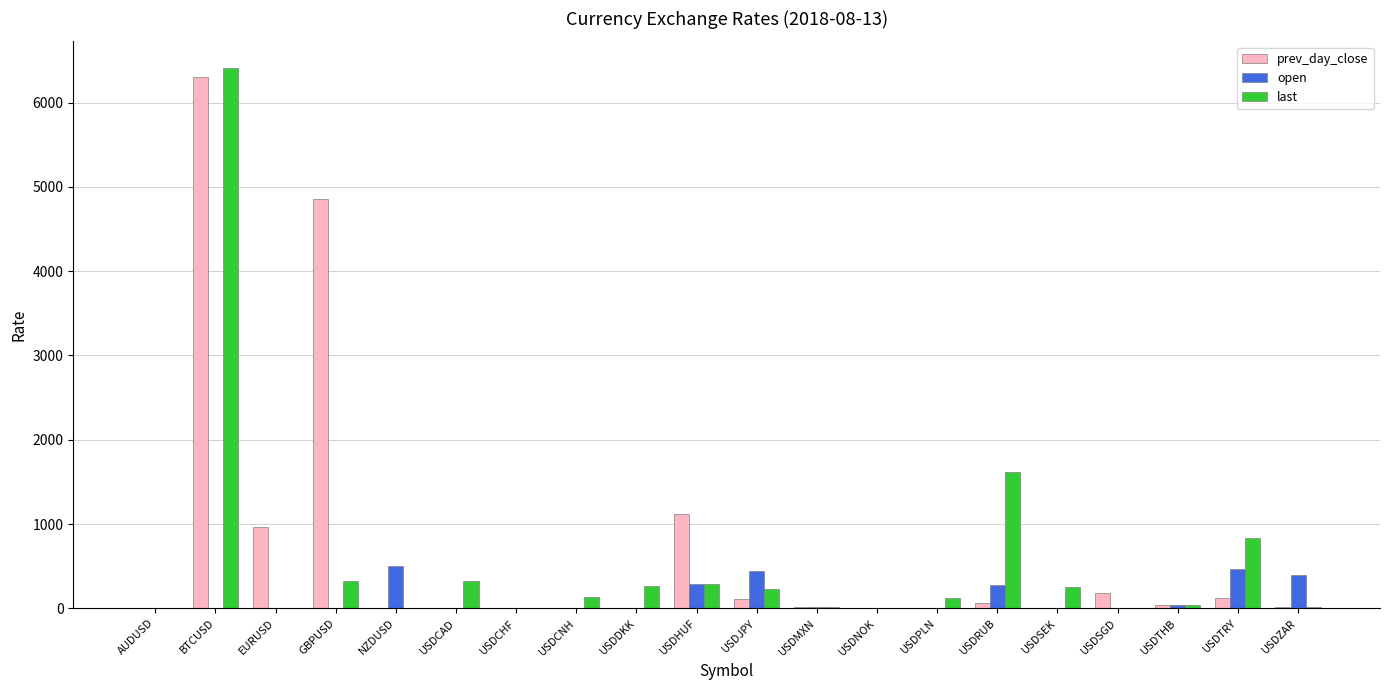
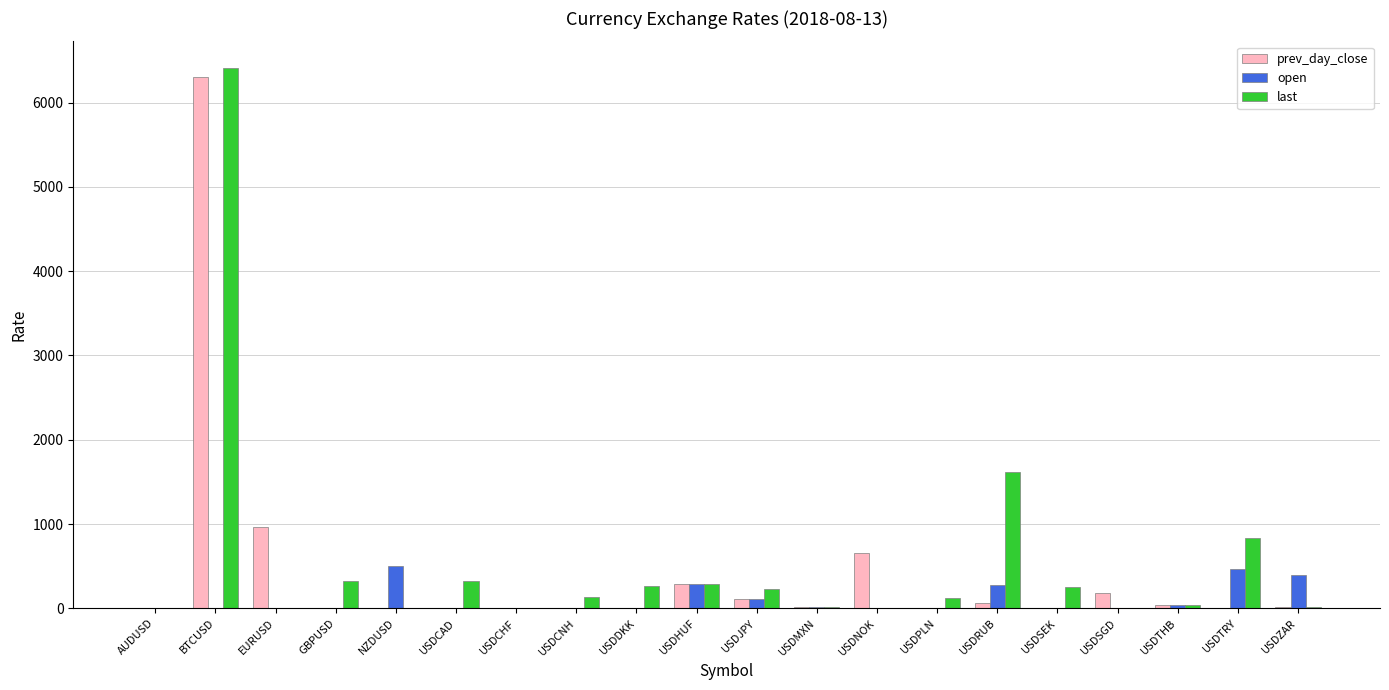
prev_day_close, GBPUSD: 4900 -> 0
prev_day_close, USDHUF: 1100 -> 300
open, USDJPY: 400 -> 100
prev_day_close, USDNOK: 0 -> 700
prev_day_close, USDTRY: 100 -> 0
